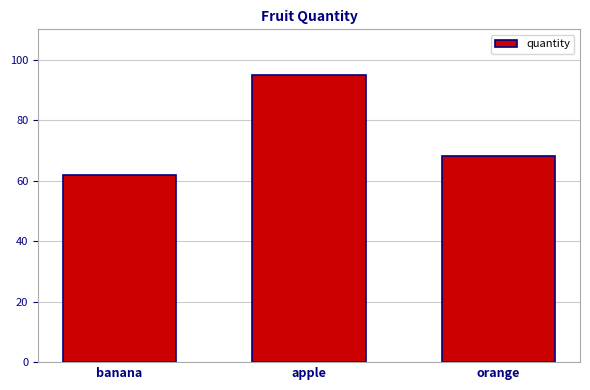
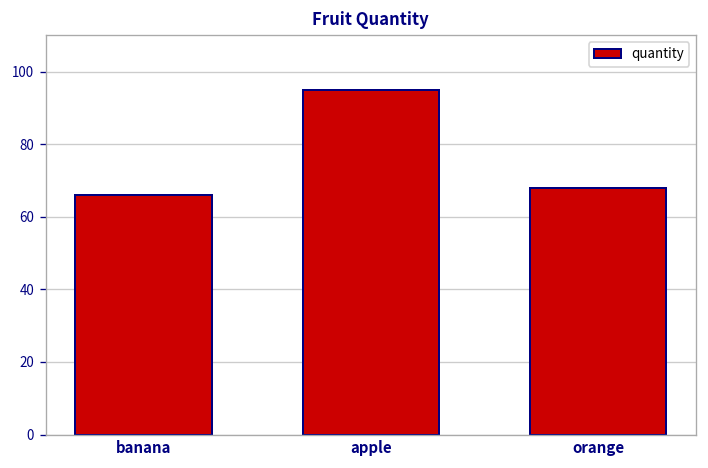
banana: 62 -> 66
